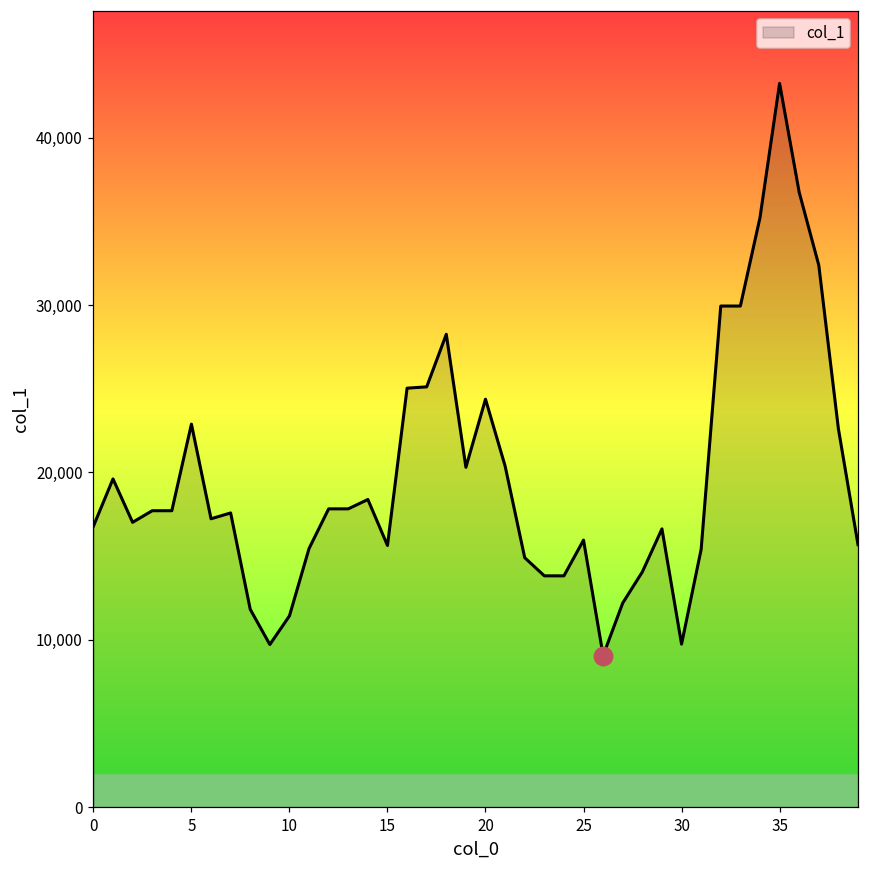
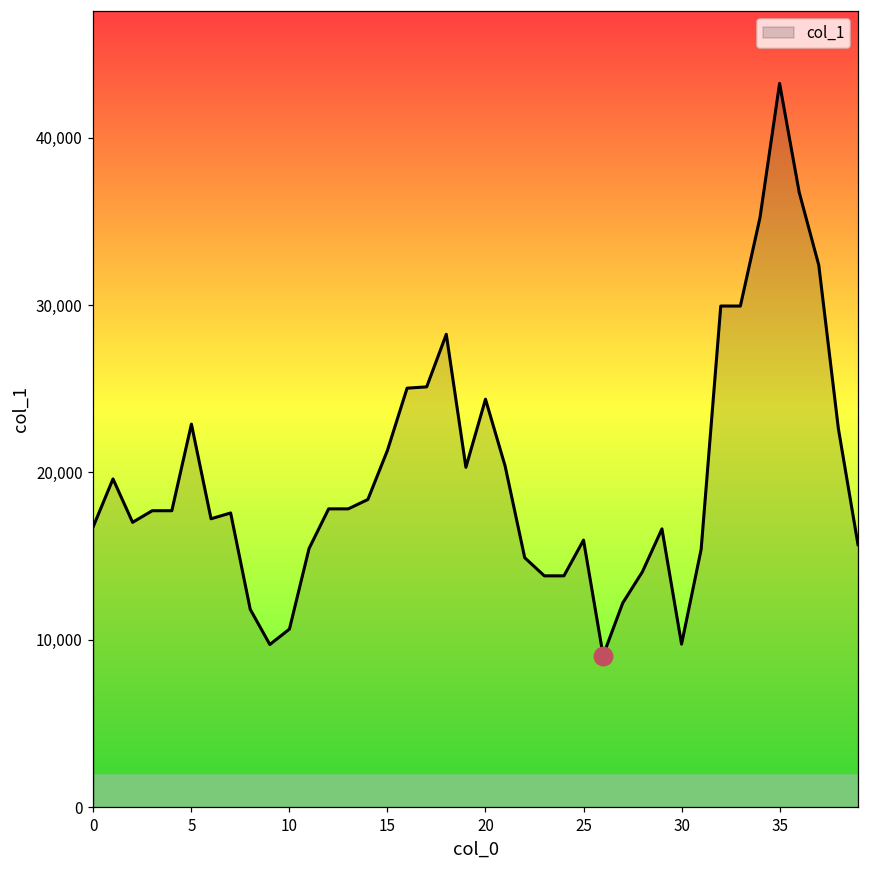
col_1, 10: 11,400 -> 10,600
col_1, 15: 15,600 -> 21,300
